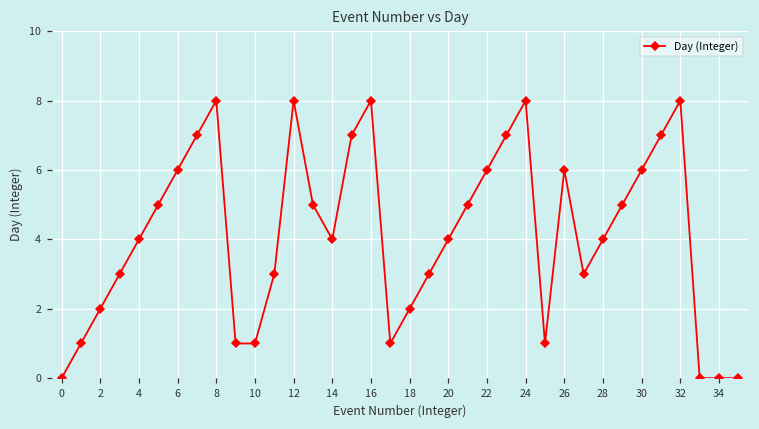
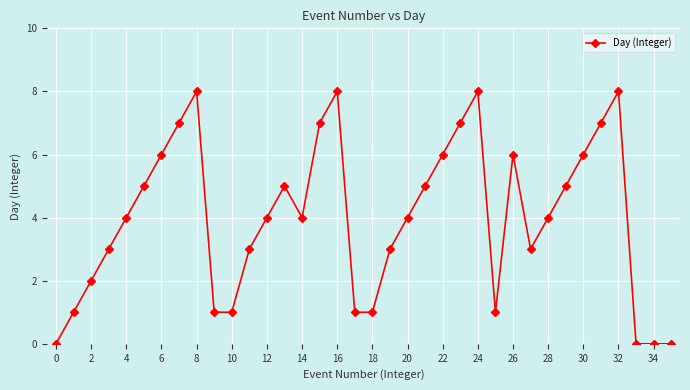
12: 8 -> 4
18: 2 -> 1
